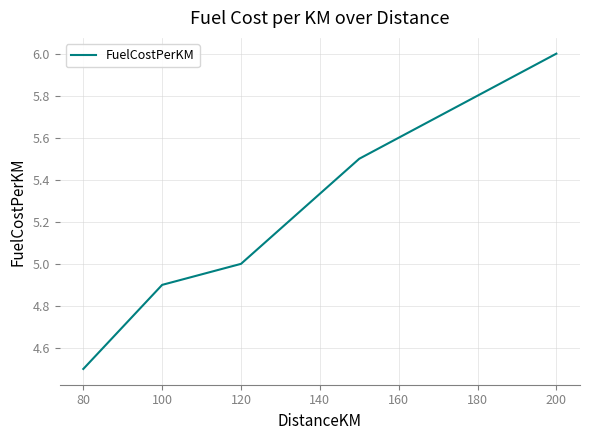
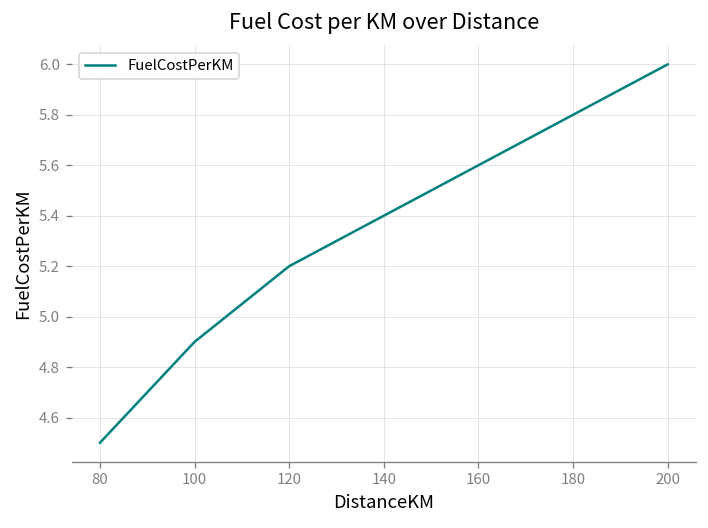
120: 5.0 -> 5.2
